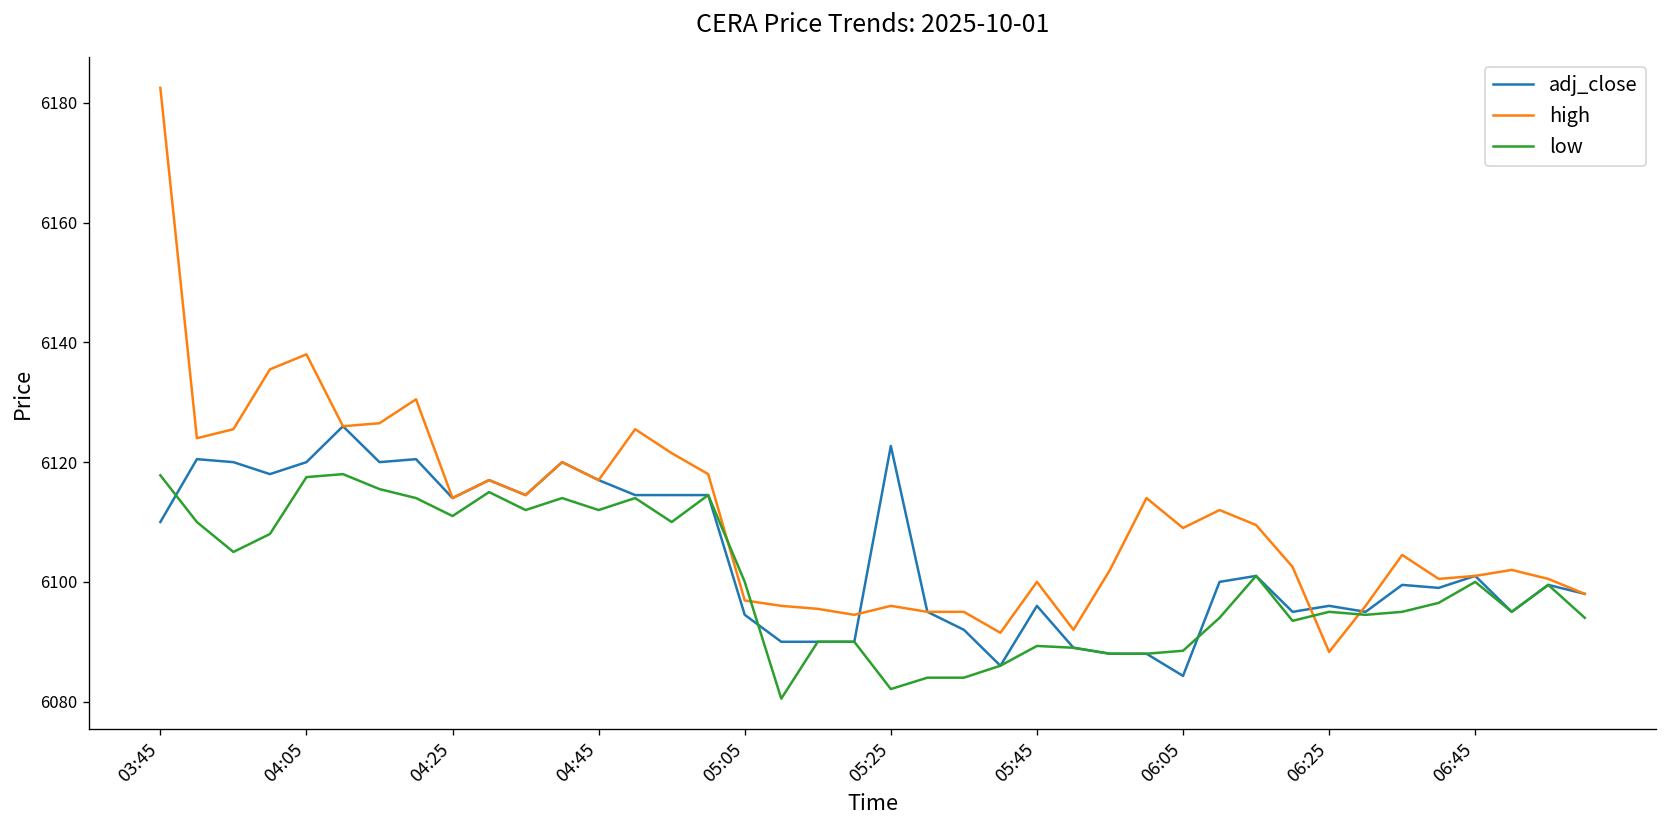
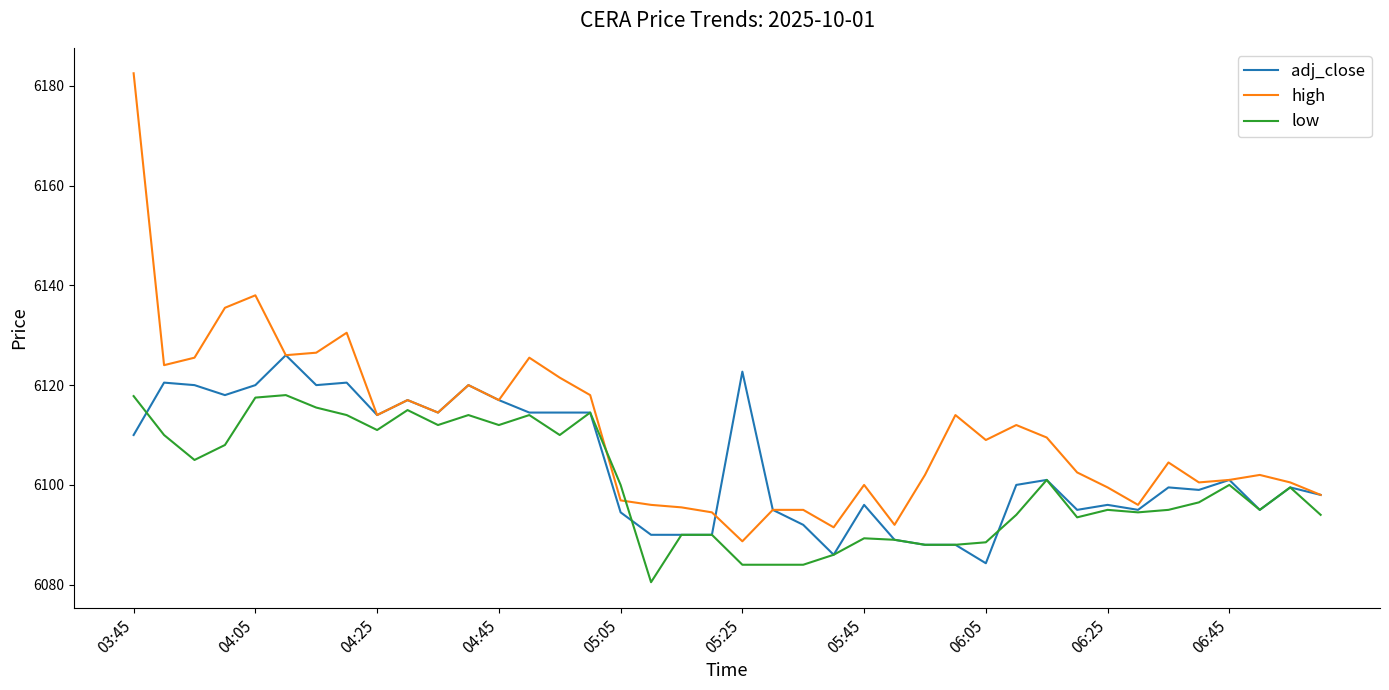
high, 05:25: 6096 -> 6089
low, 05:25: 6082 -> 6084
high, 06:25: 6088 -> 6100
